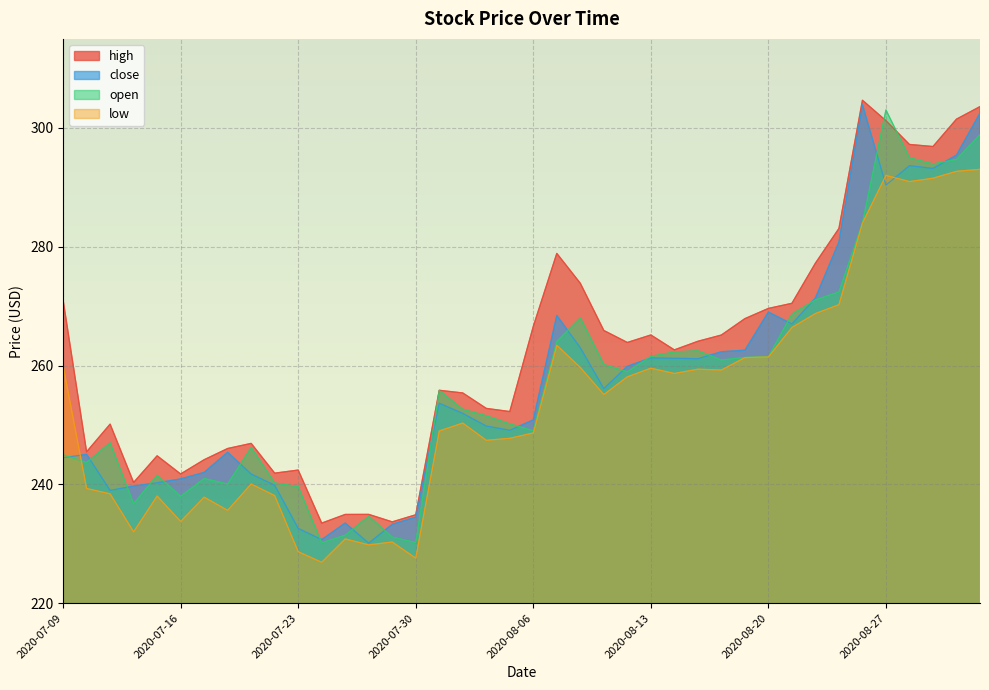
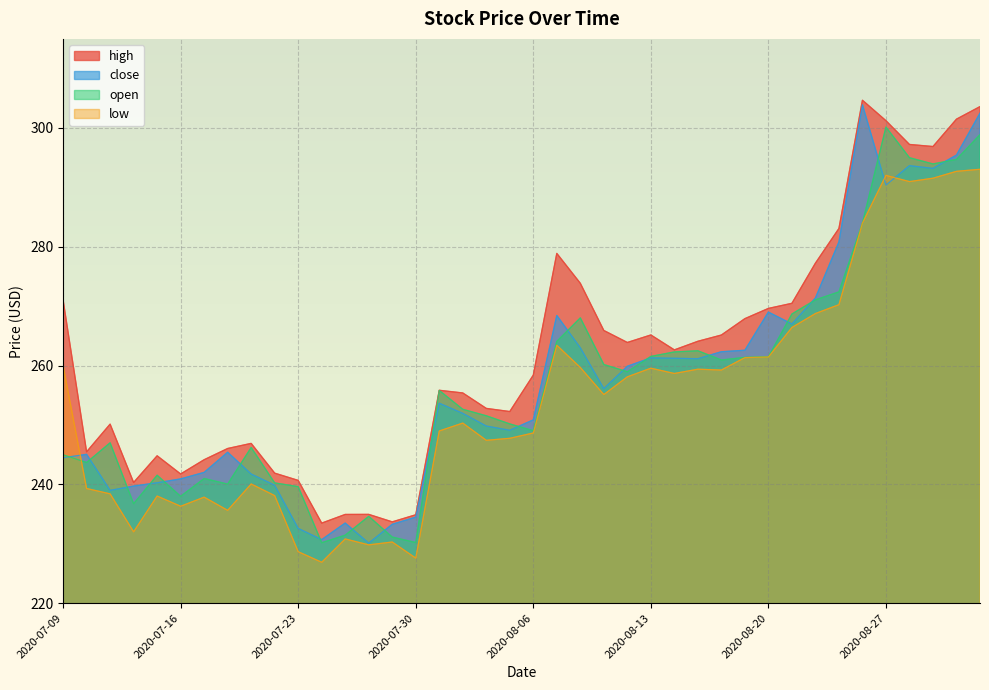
low, 2020-07-16: 234 -> 236
high, 2020-07-23: 242 -> 241
high, 2020-08-06: 267 -> 258
open, 2020-08-27: 303 -> 300
